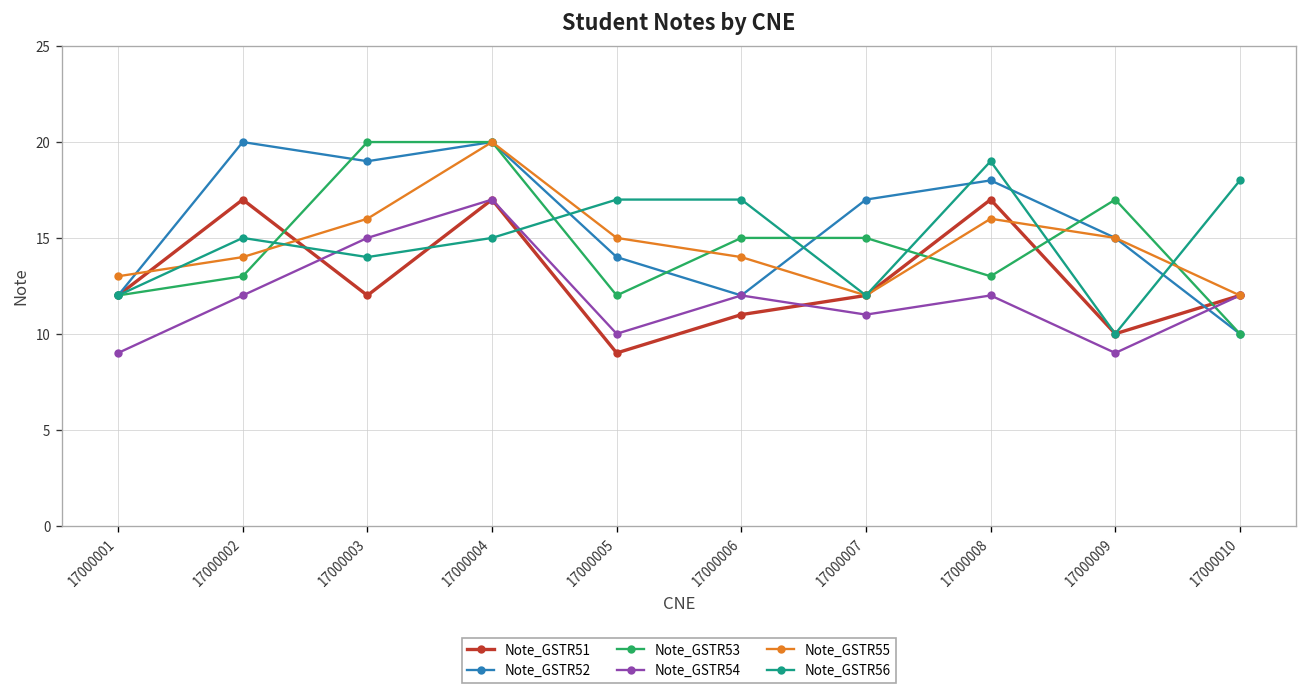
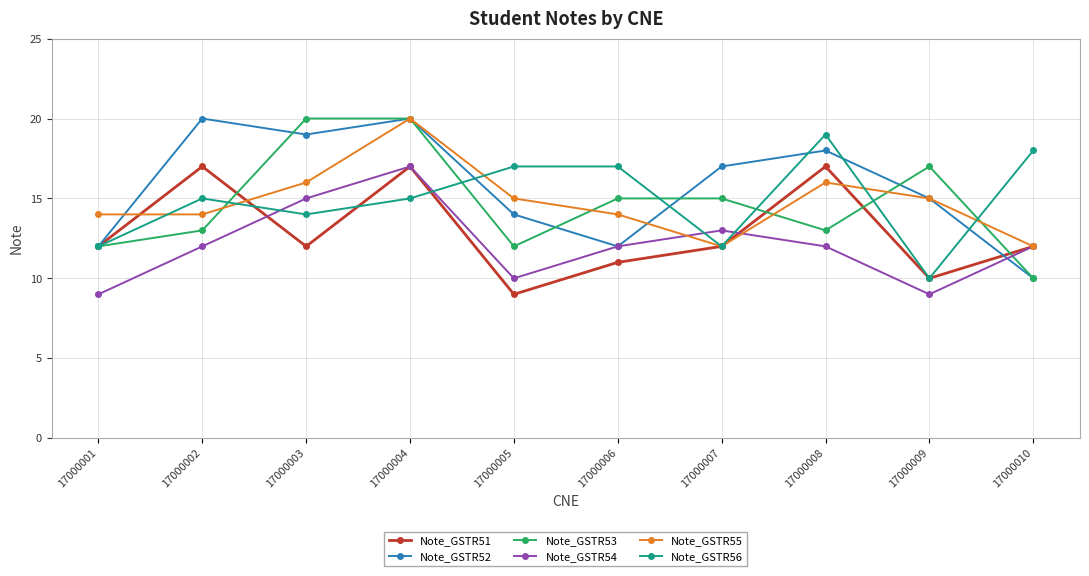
Note_GSTR55, 17000001: 13 -> 14
Note_GSTR54, 17000007: 11 -> 13
